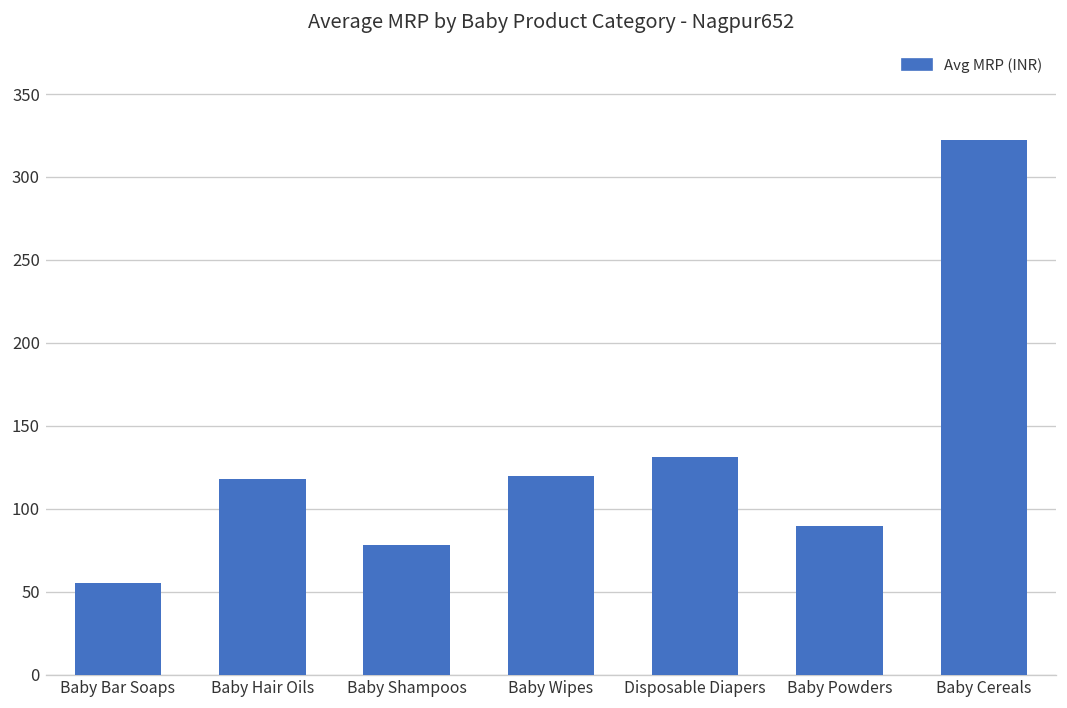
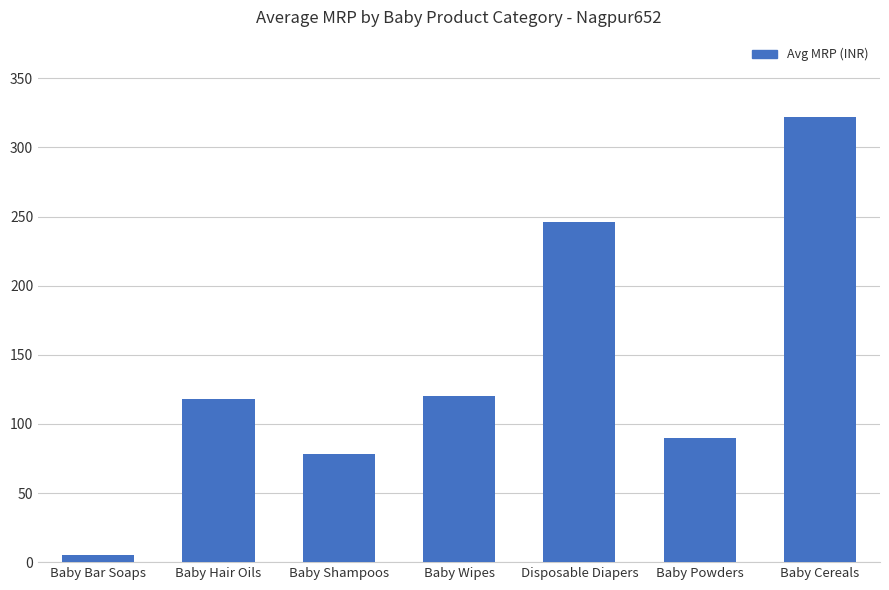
Baby Bar Soaps: 56 -> 5
Disposable Diapers: 131 -> 246
